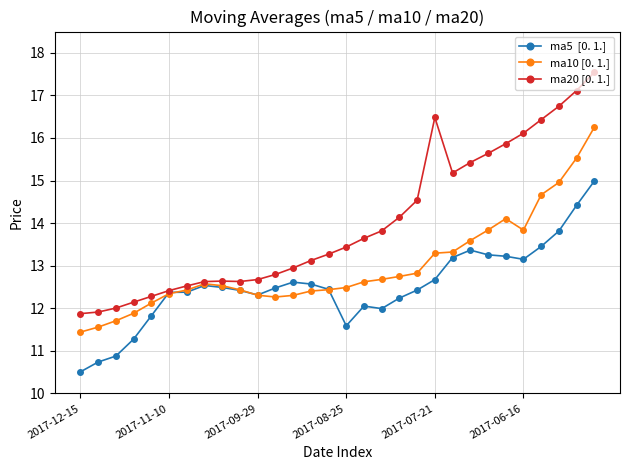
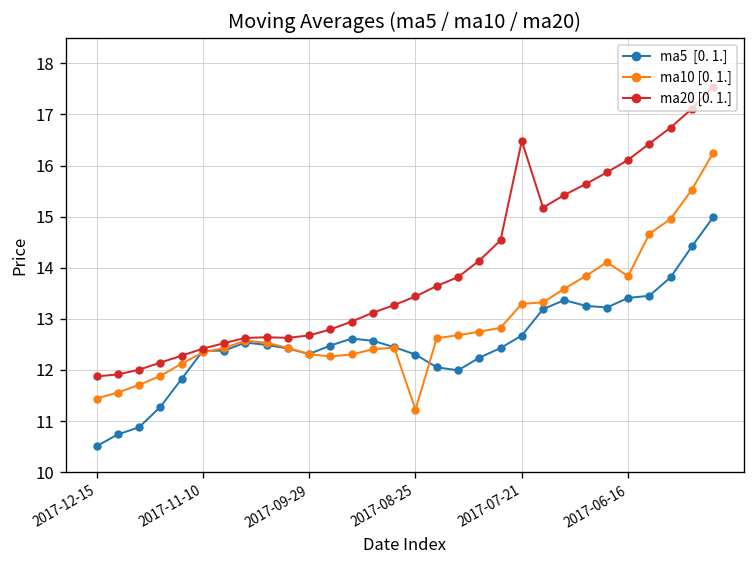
ma5 [0. 1.], 2017-08-25: 11.6 -> 12.3
ma10 [0. 1.], 2017-08-25: 12.5 -> 11.2
ma5 [0. 1.], 2017-06-16: 13.2 -> 13.4
